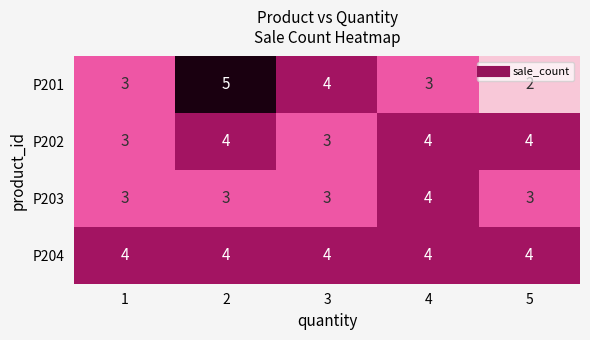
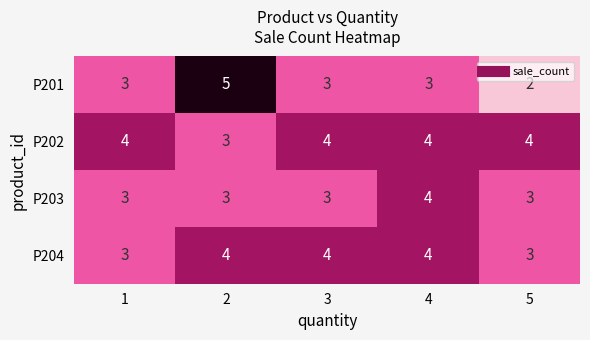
P201, 3: 4 -> 3
P202, 1: 3 -> 4
P202, 2: 4 -> 3
P202, 3: 3 -> 4
P204, 1: 4 -> 3
P204, 5: 4 -> 3
